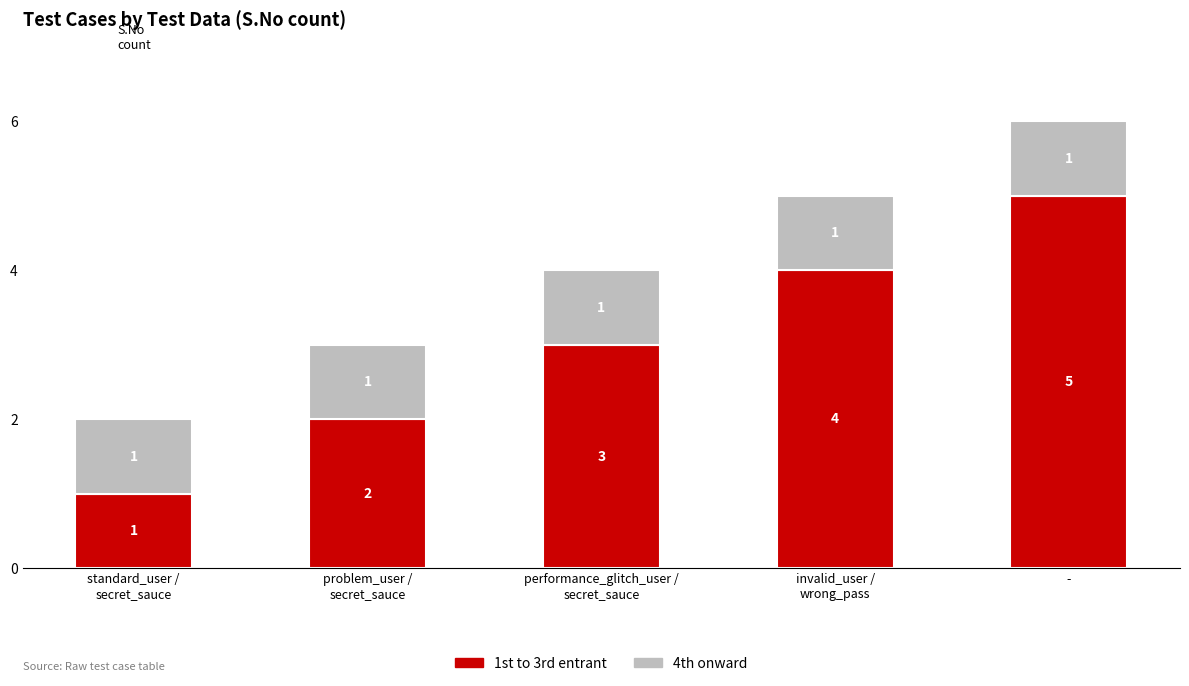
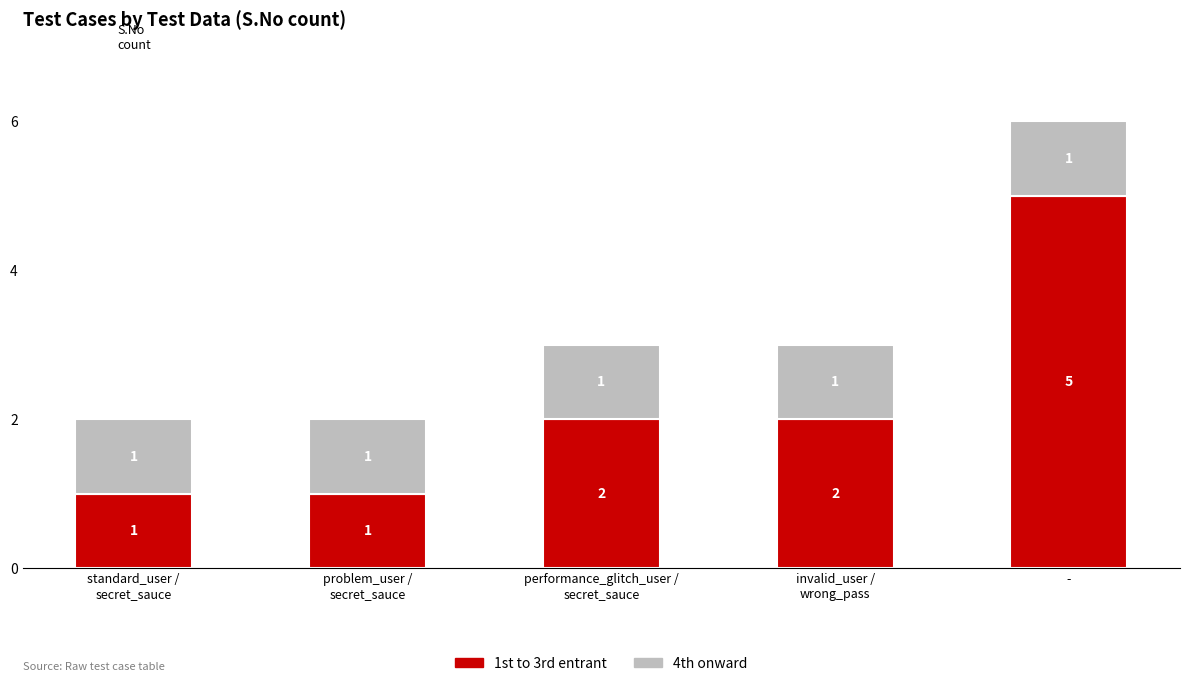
1st to 3rd entrant, problem_user / secret_sauce: 2 -> 1
1st to 3rd entrant, performance_glitch_user / secret_sauce: 3 -> 2
1st to 3rd entrant, invalid_user / wrong_pass: 4 -> 2
